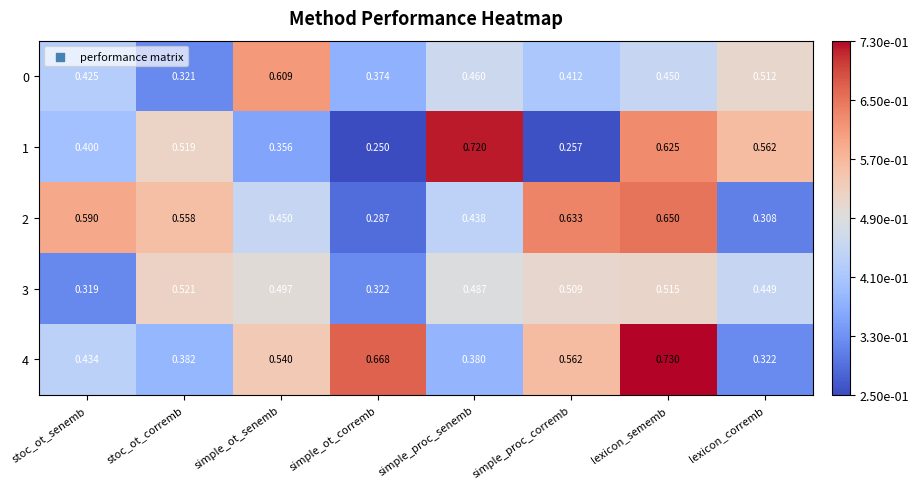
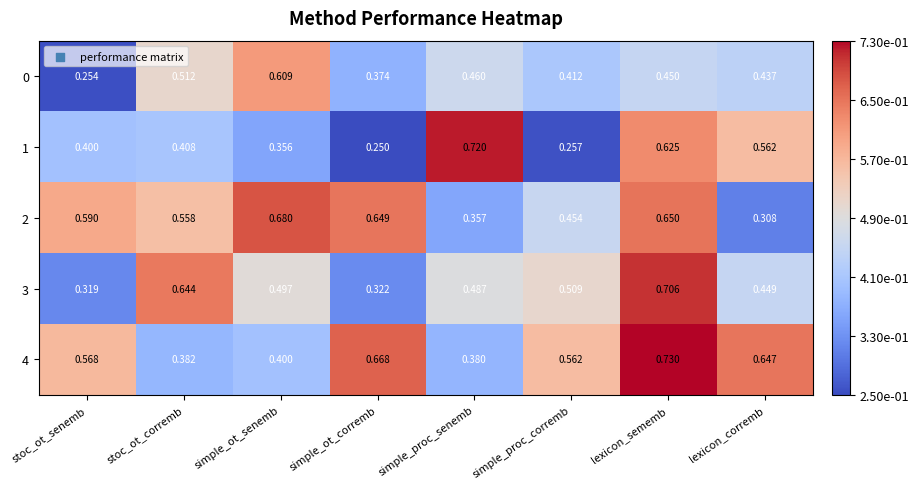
0, stoc_ot_senemb: 0.425 -> 0.254
0, stoc_ot_corremb: 0.321 -> 0.512
0, lexicon_corremb: 0.512 -> 0.437
1, stoc_ot_corremb: 0.519 -> 0.408
2, simple_ot_senemb: 0.450 -> 0.680
2, simple_ot_corremb: 0.287 -> 0.649
2, simple_proc_senemb: 0.438 -> 0.357
2, simple_proc_corremb: 0.633 -> 0.454
3, stoc_ot_corremb: 0.521 -> 0.644
3, lexicon_sememb: 0.515 -> 0.706
4, stoc_ot_senemb: 0.434 -> 0.568
4, simple_ot_senemb: 0.540 -> 0.400
4, lexicon_corremb: 0.322 -> 0.647
